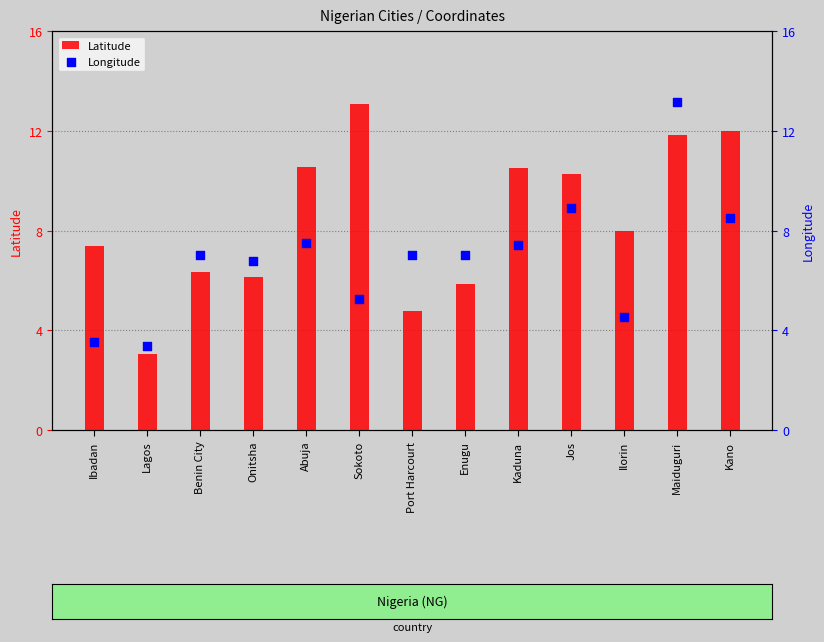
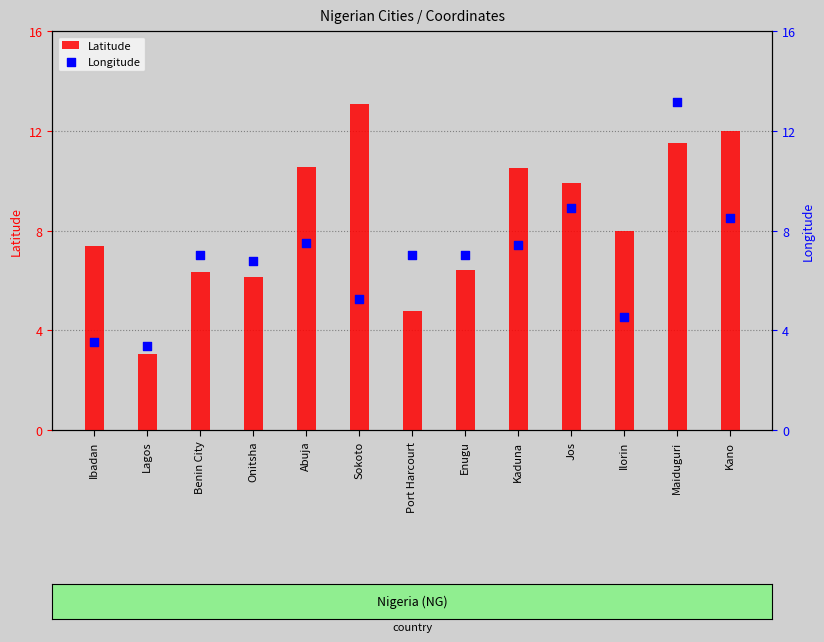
Latitude, Enugu: 5.9 -> 6.4
Latitude, Jos: 10.3 -> 9.9
Latitude, Maiduguri: 11.8 -> 11.5
